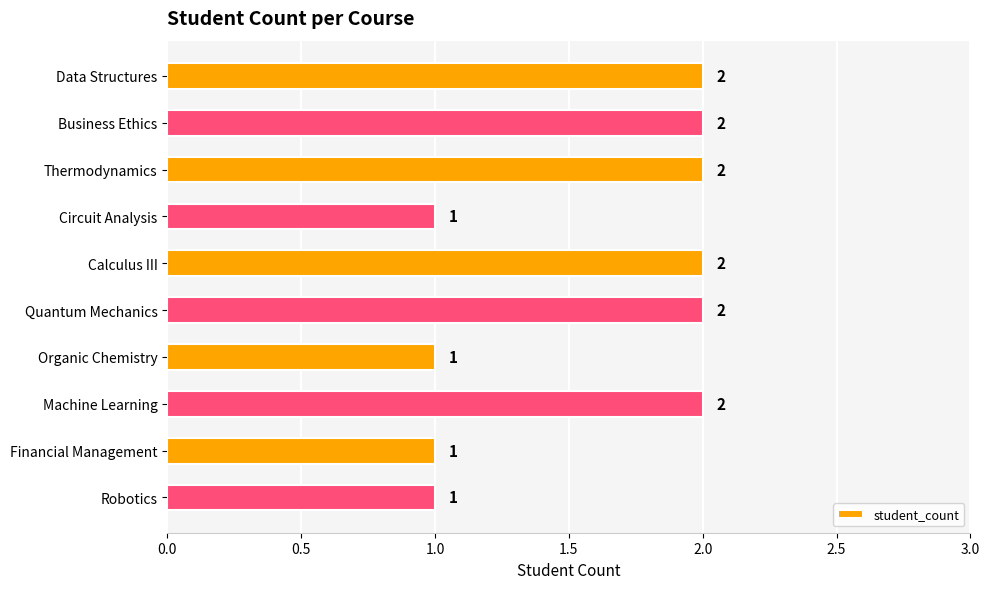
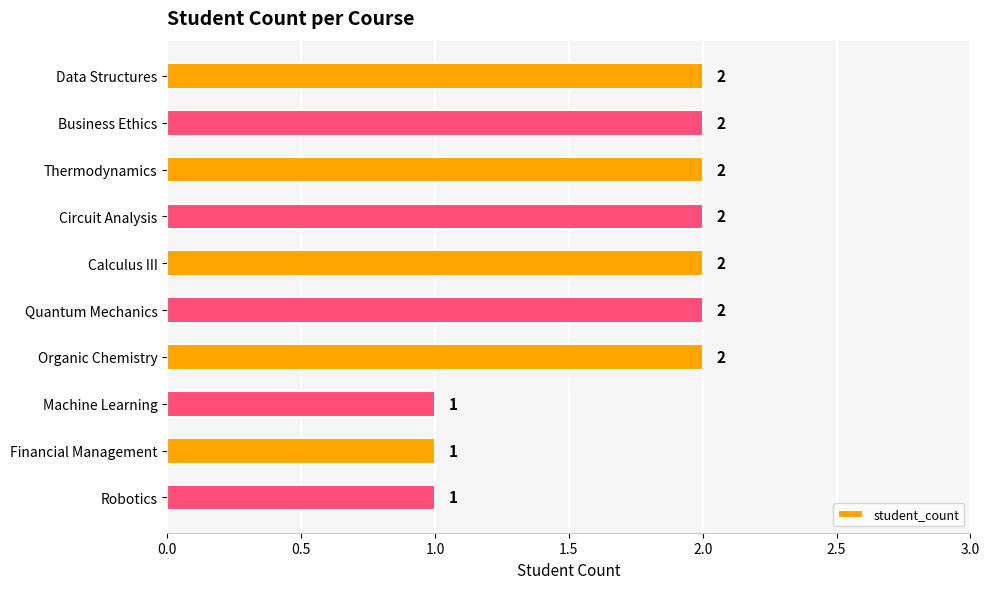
Circuit Analysis: 1 -> 2
Organic Chemistry: 1 -> 2
Machine Learning: 2 -> 1
